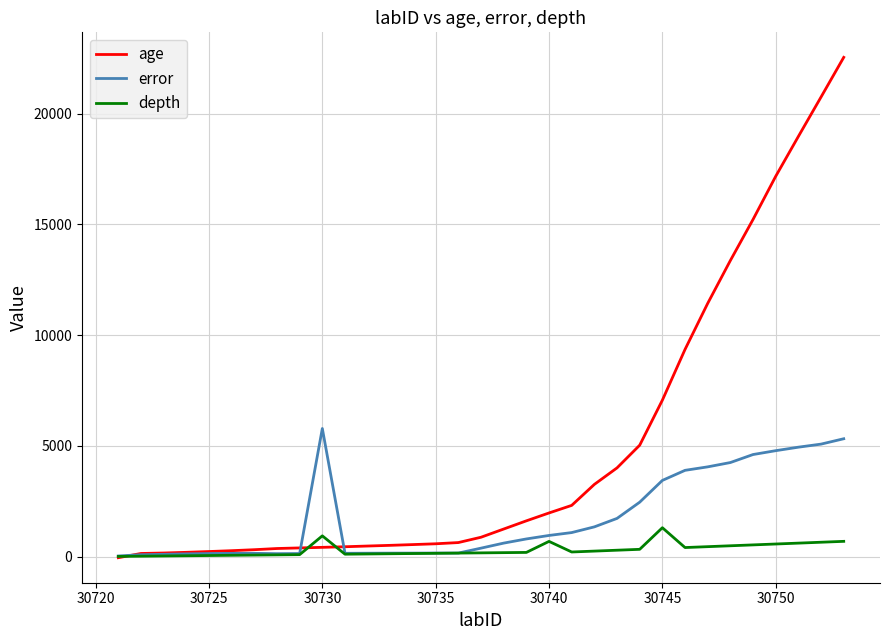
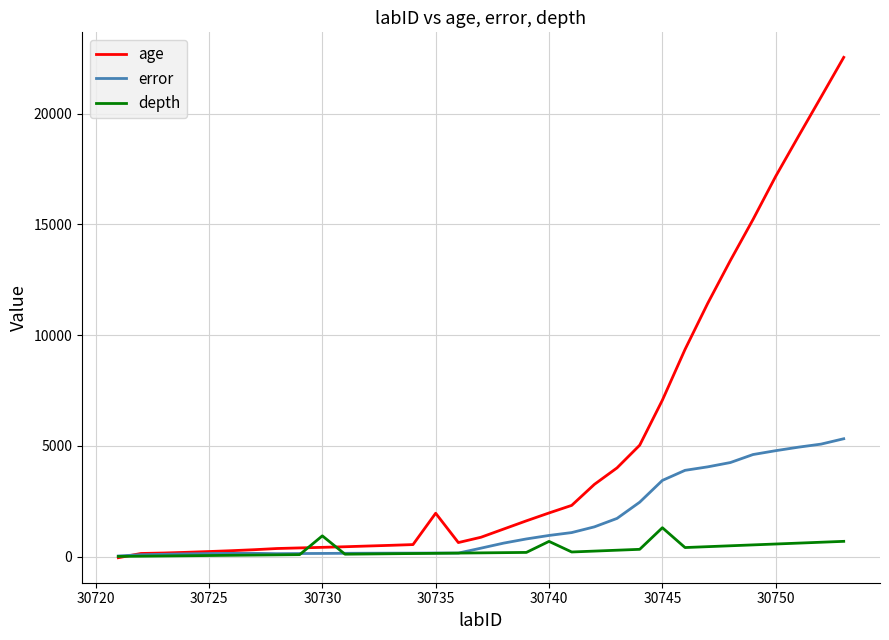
error, 30730: 5800 -> 100
age, 30735: 600 -> 2000
